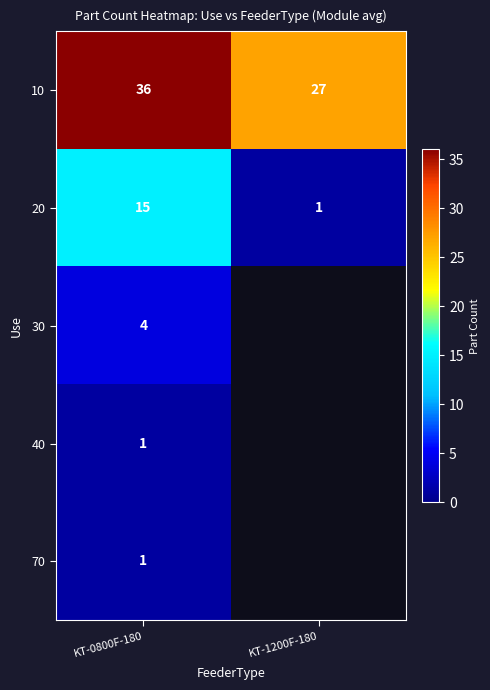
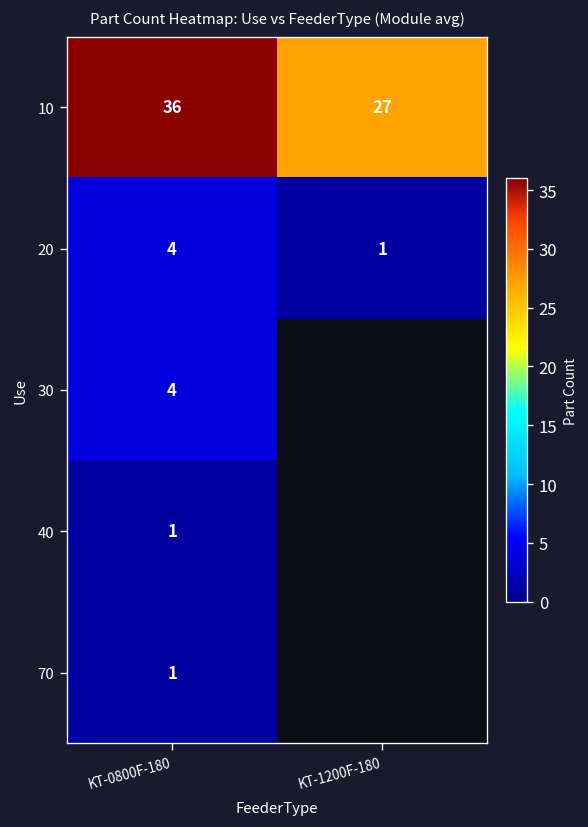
20, KT-0800F-180: 15 -> 4
